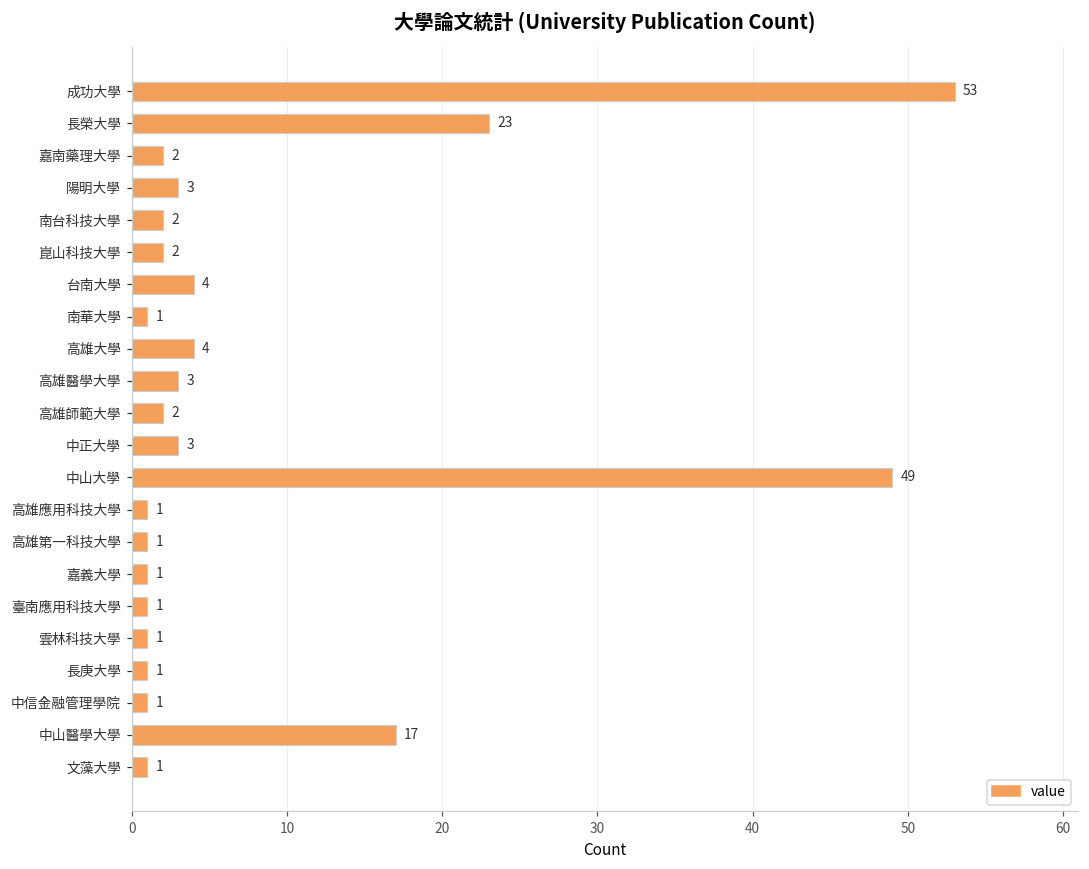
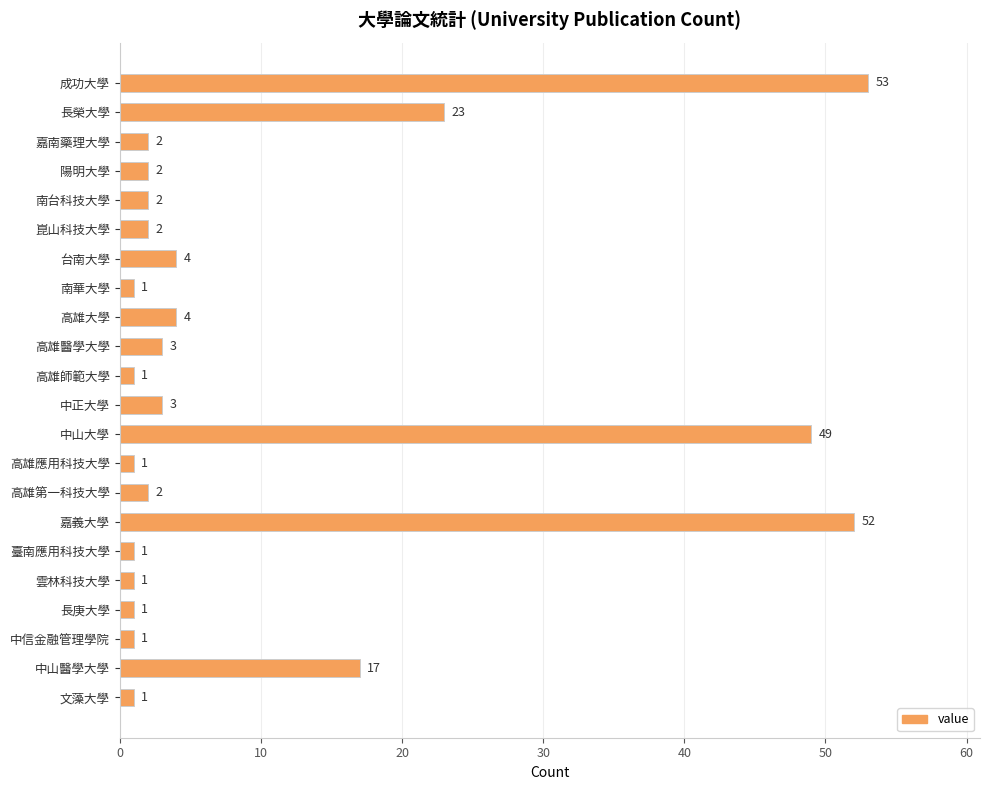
陽明大學: 3 -> 2
高雄師範大學: 2 -> 1
高雄第一科技大學: 1 -> 2
嘉義大學: 1 -> 52
